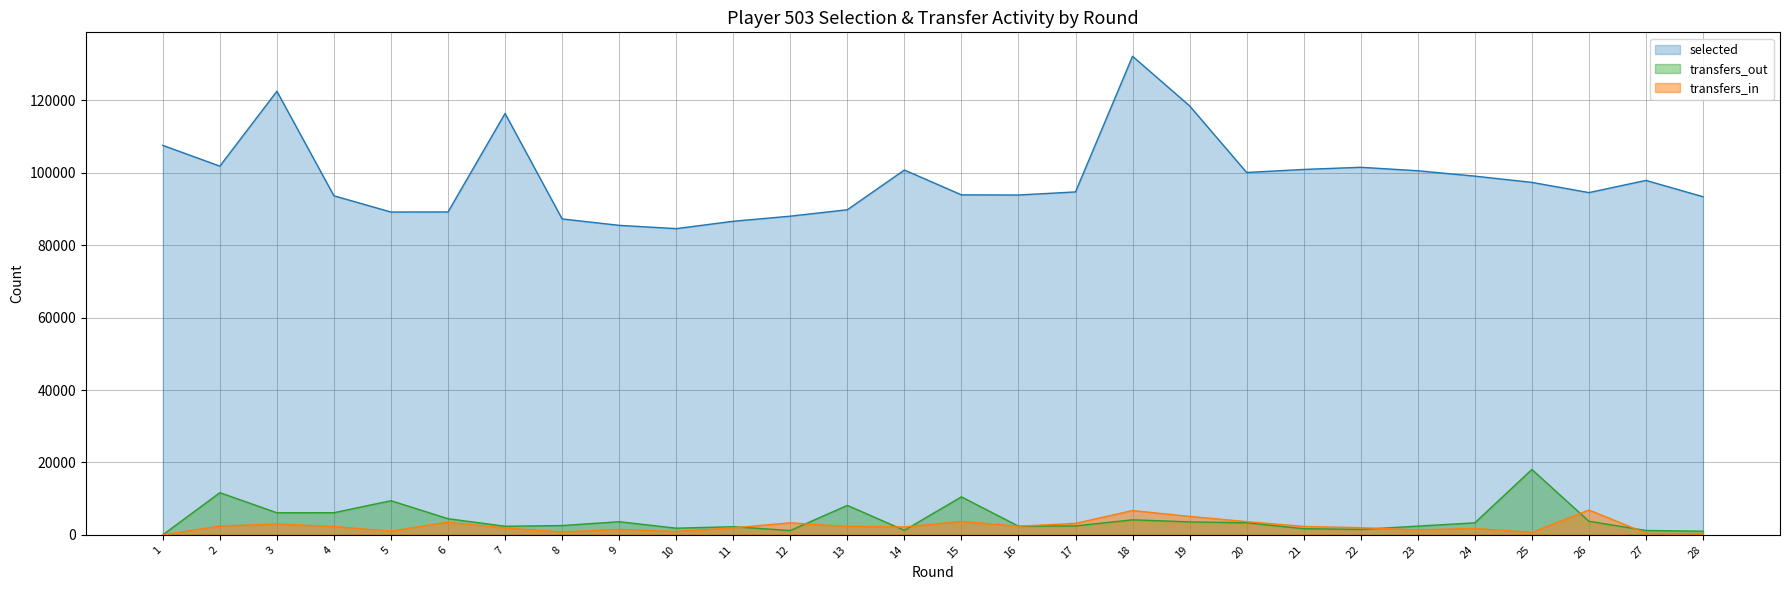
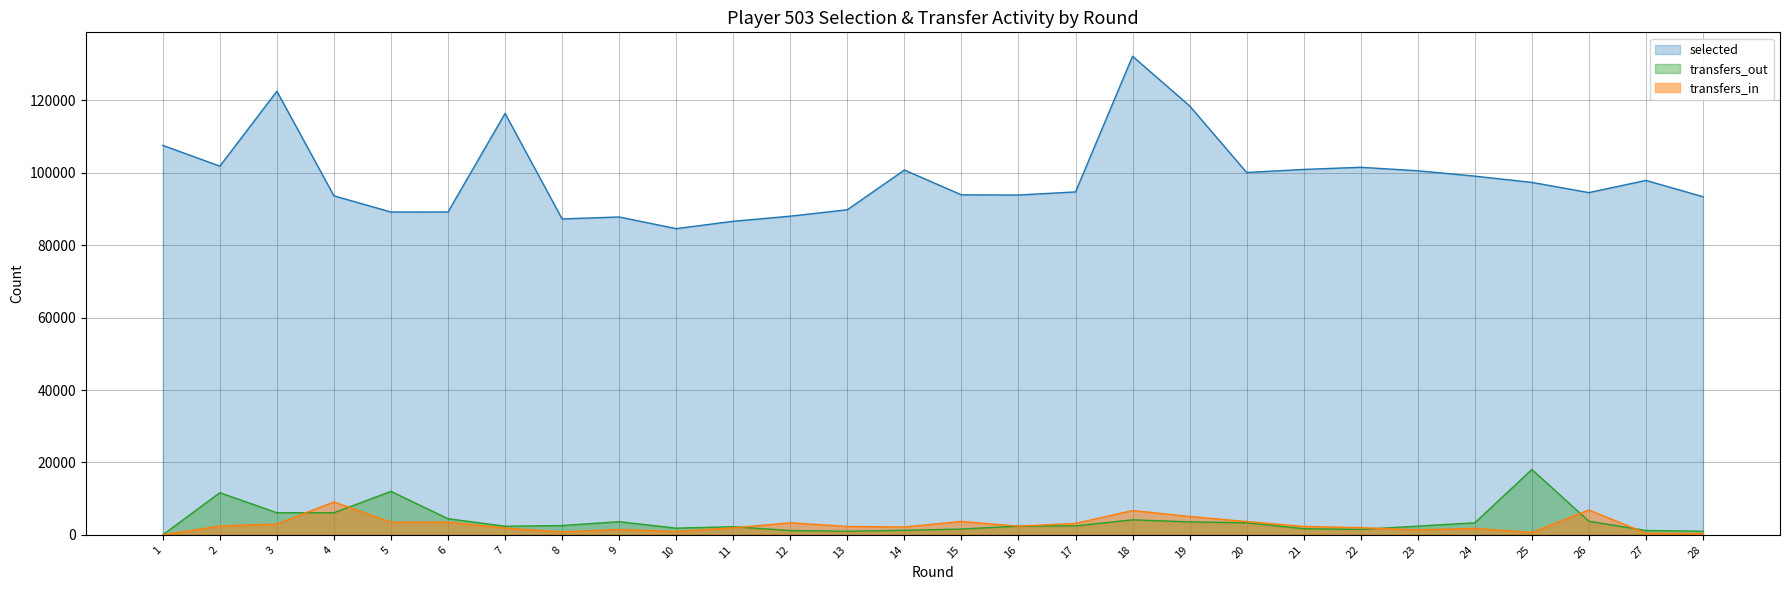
transfers_in, 4: 2000 -> 9000
transfers_out, 5: 9000 -> 12000
transfers_in, 5: 1000 -> 3000
selected, 9: 86000 -> 88000
transfers_out, 13: 8000 -> 1000
transfers_out, 15: 10000 -> 2000
